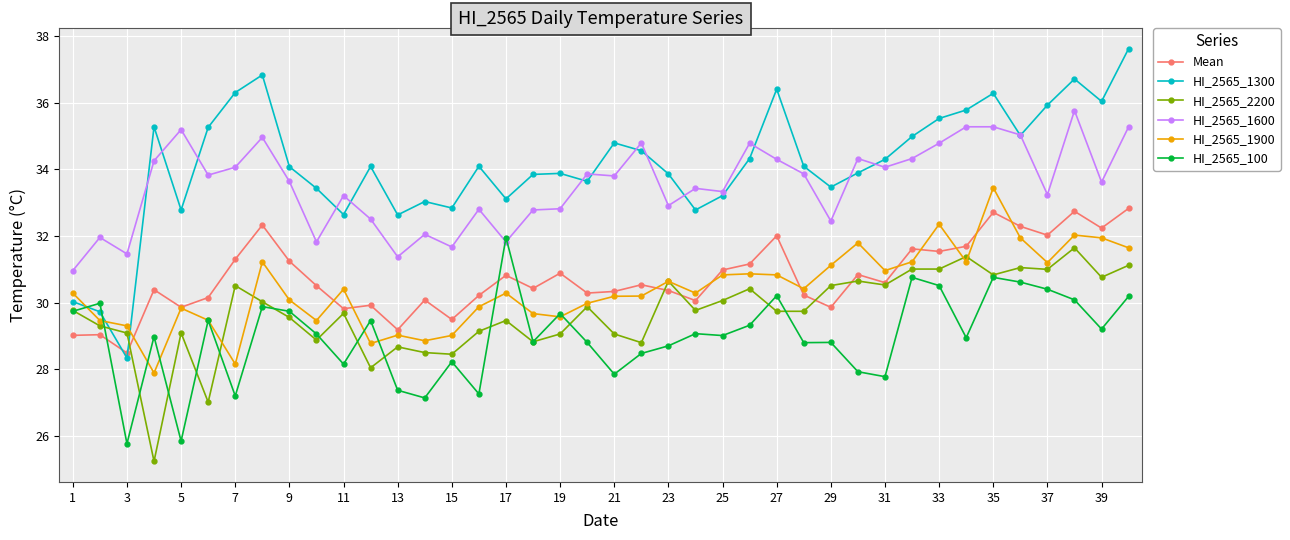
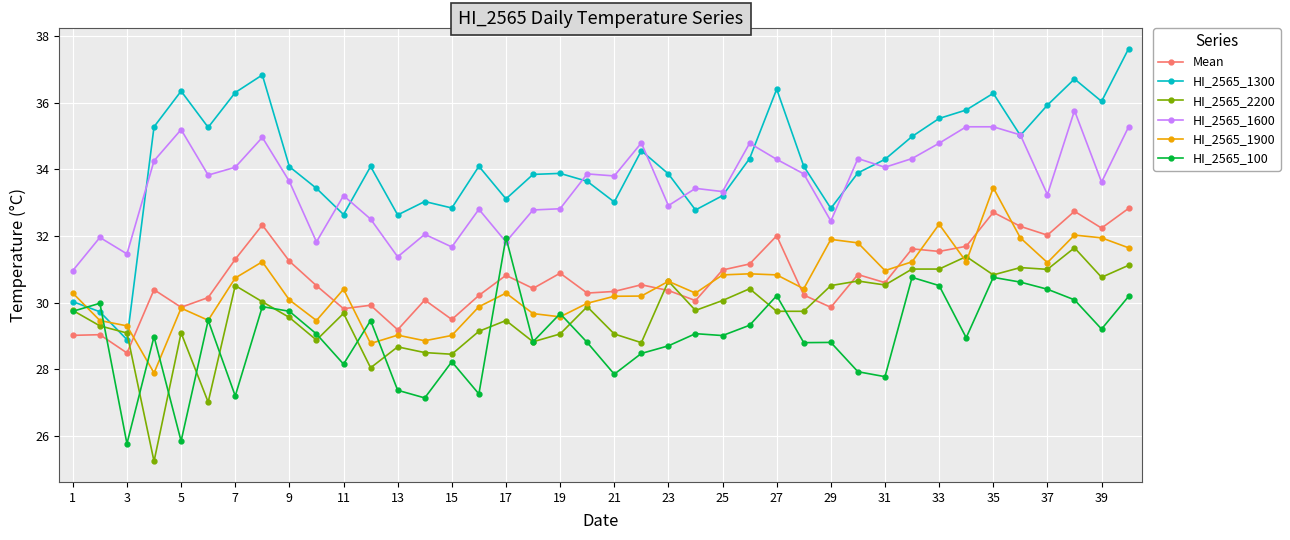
HI_2565_1300, 3: 28.3 -> 28.9
HI_2565_1300, 5: 32.8 -> 36.4
HI_2565_1900, 7: 28.2 -> 30.7
HI_2565_1300, 21: 34.8 -> 33.0
HI_2565_1300, 29: 33.5 -> 32.8
HI_2565_1900, 29: 31.1 -> 31.9
